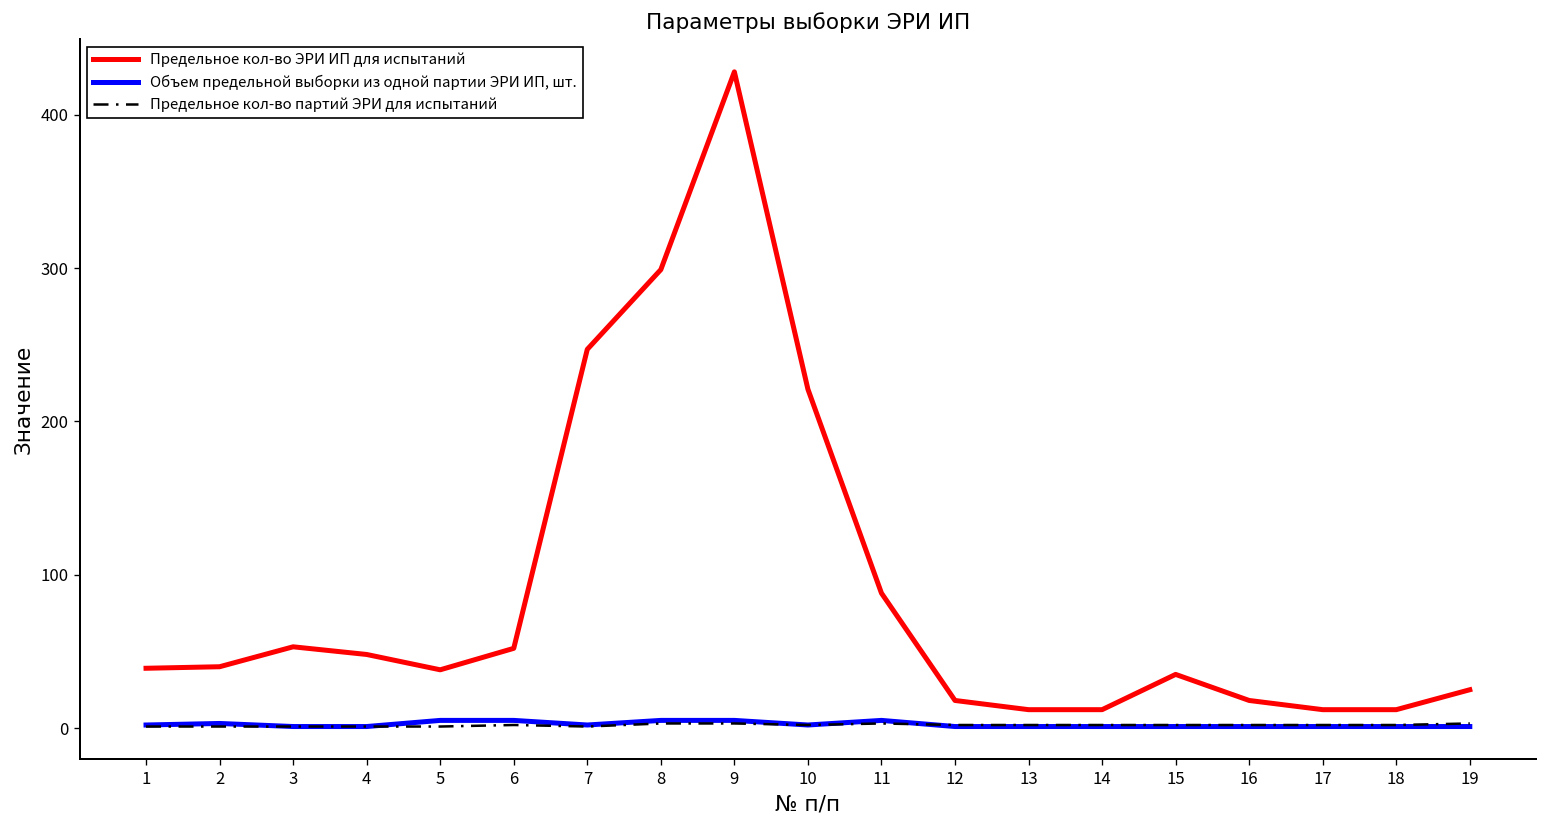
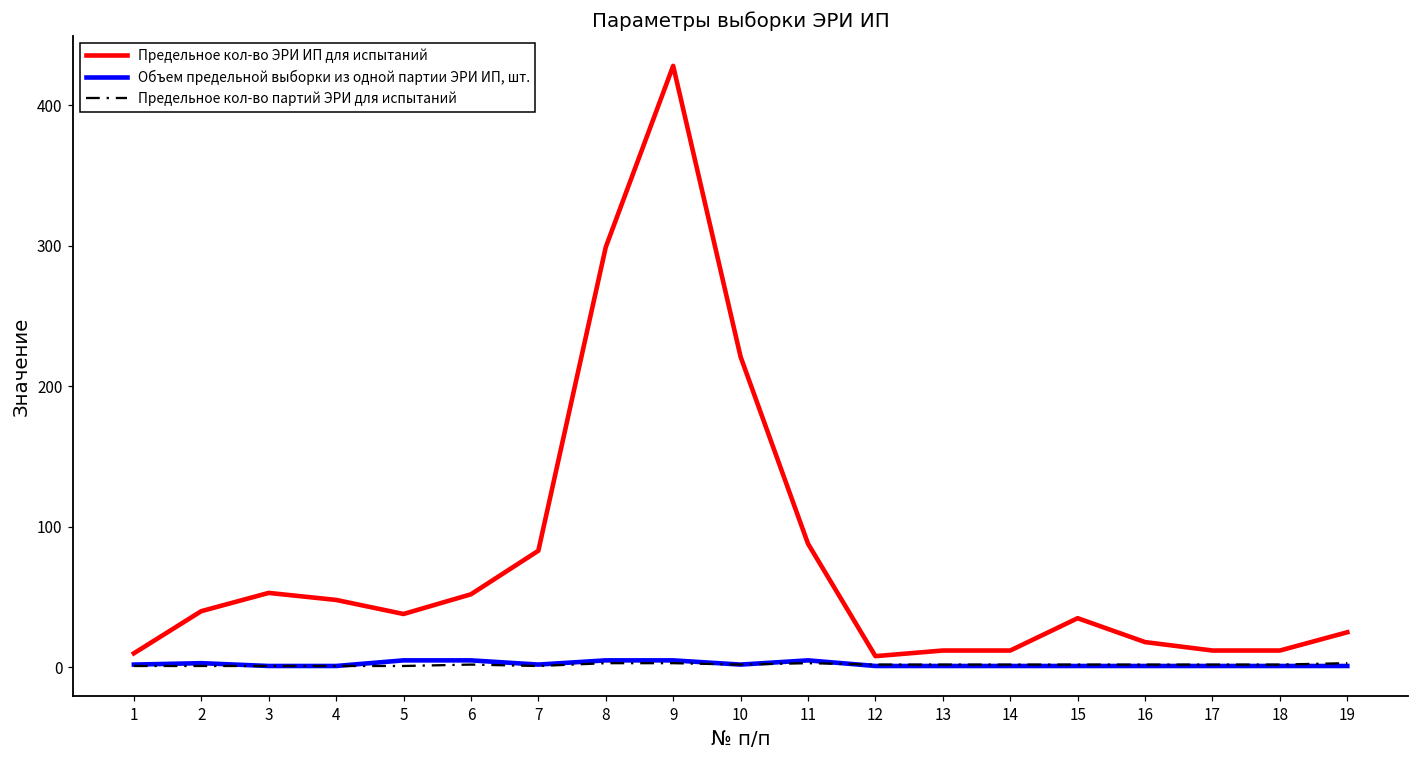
Предельное кол-во ЭРИ ИП для испытаний, 1: 39 -> 10
Предельное кол-во ЭРИ ИП для испытаний, 7: 247 -> 83
Предельное кол-во ЭРИ ИП для испытаний, 12: 18 -> 8
